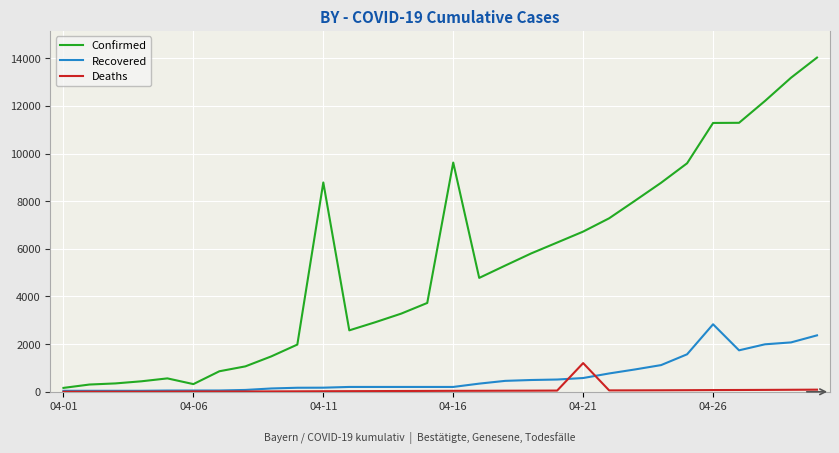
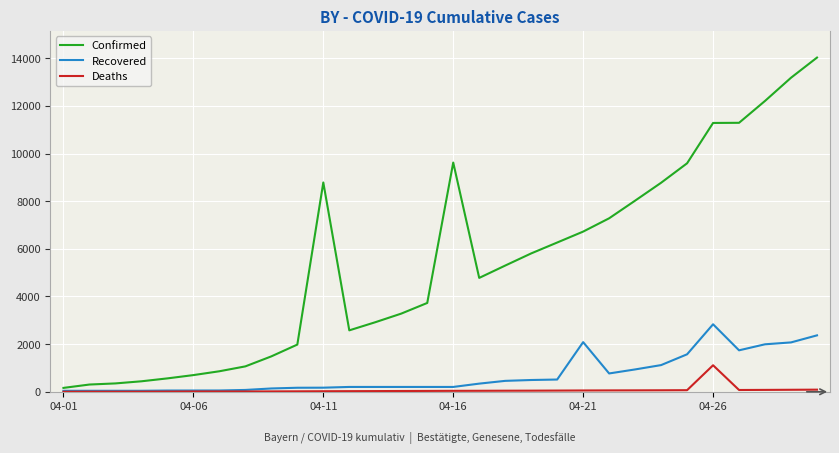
Confirmed, 04-06: 300 -> 700
Recovered, 04-21: 600 -> 2100
Deaths, 04-21: 1200 -> 100
Deaths, 04-26: 100 -> 1100
